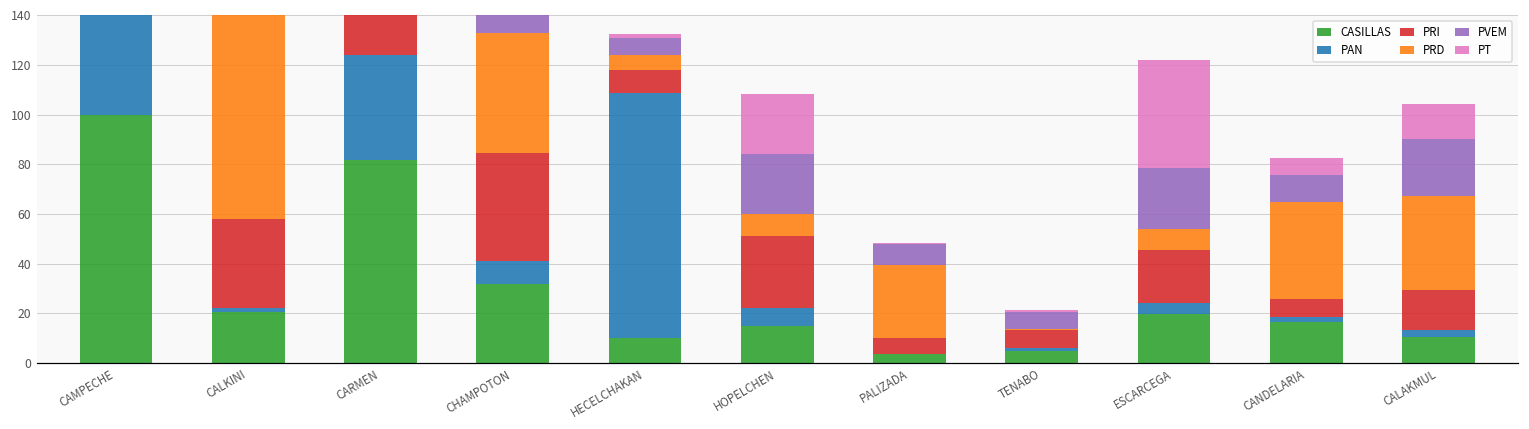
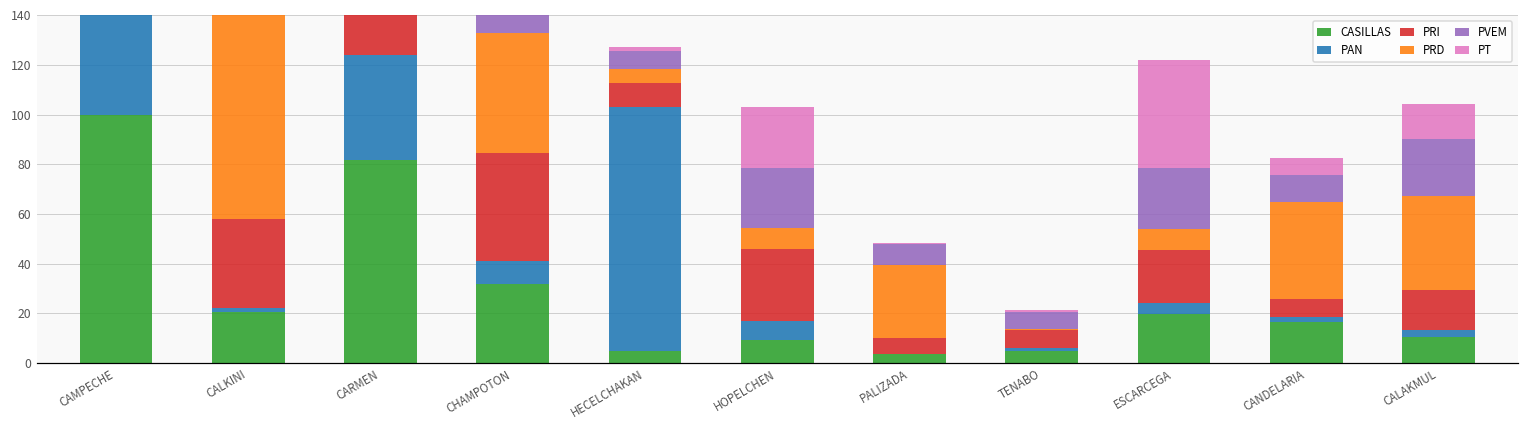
CASILLAS, HECELCHAKAN: 10 -> 5
CASILLAS, HOPELCHEN: 15 -> 9
